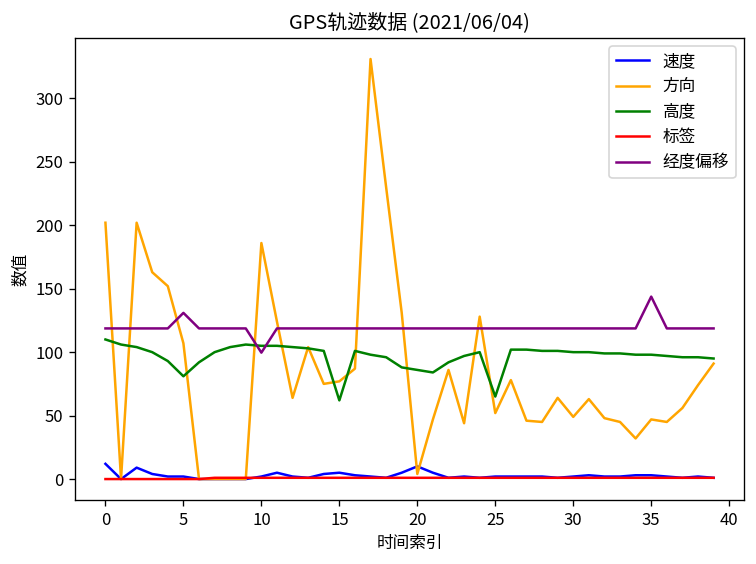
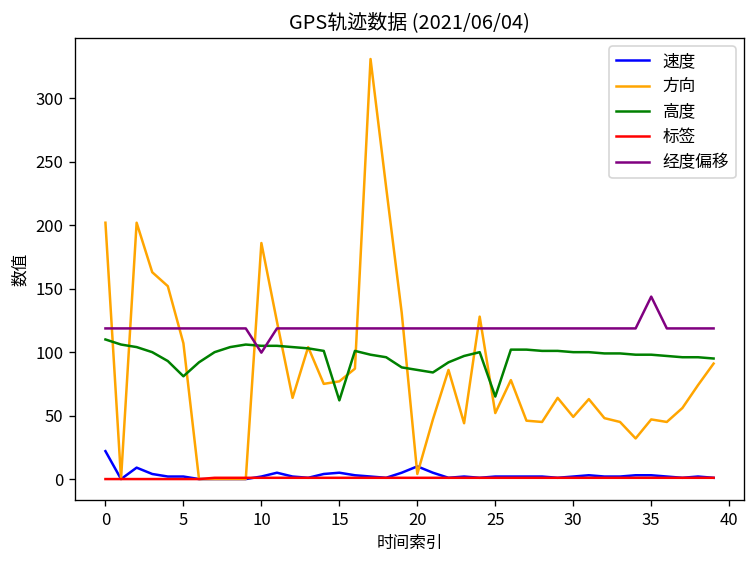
速度, 0: 12 -> 22
经度偏移, 5: 131 -> 119
